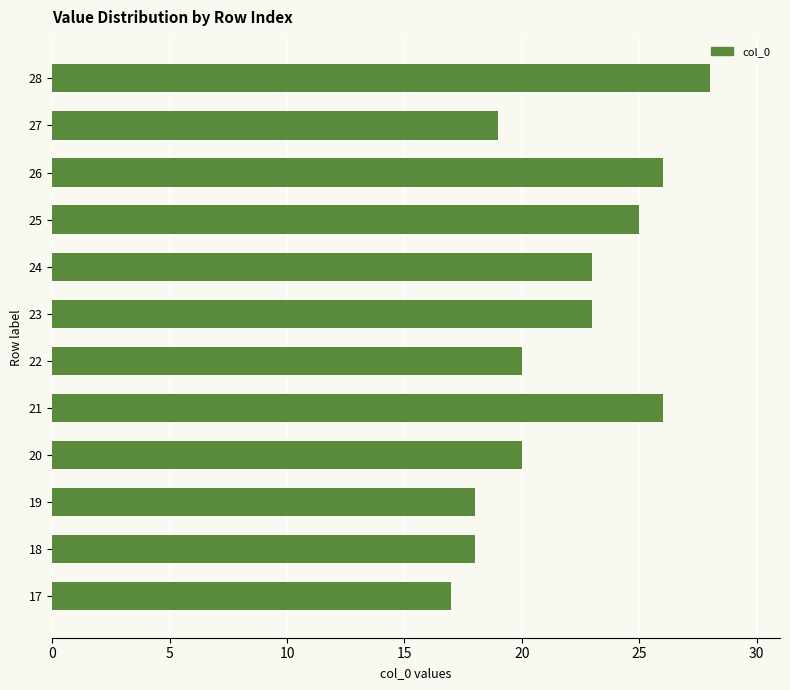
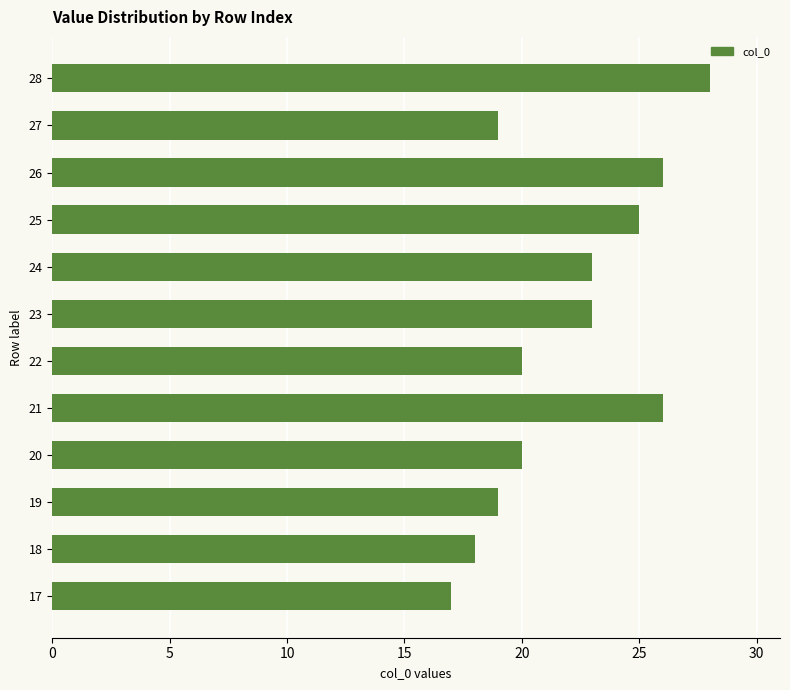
19: 18 -> 19
